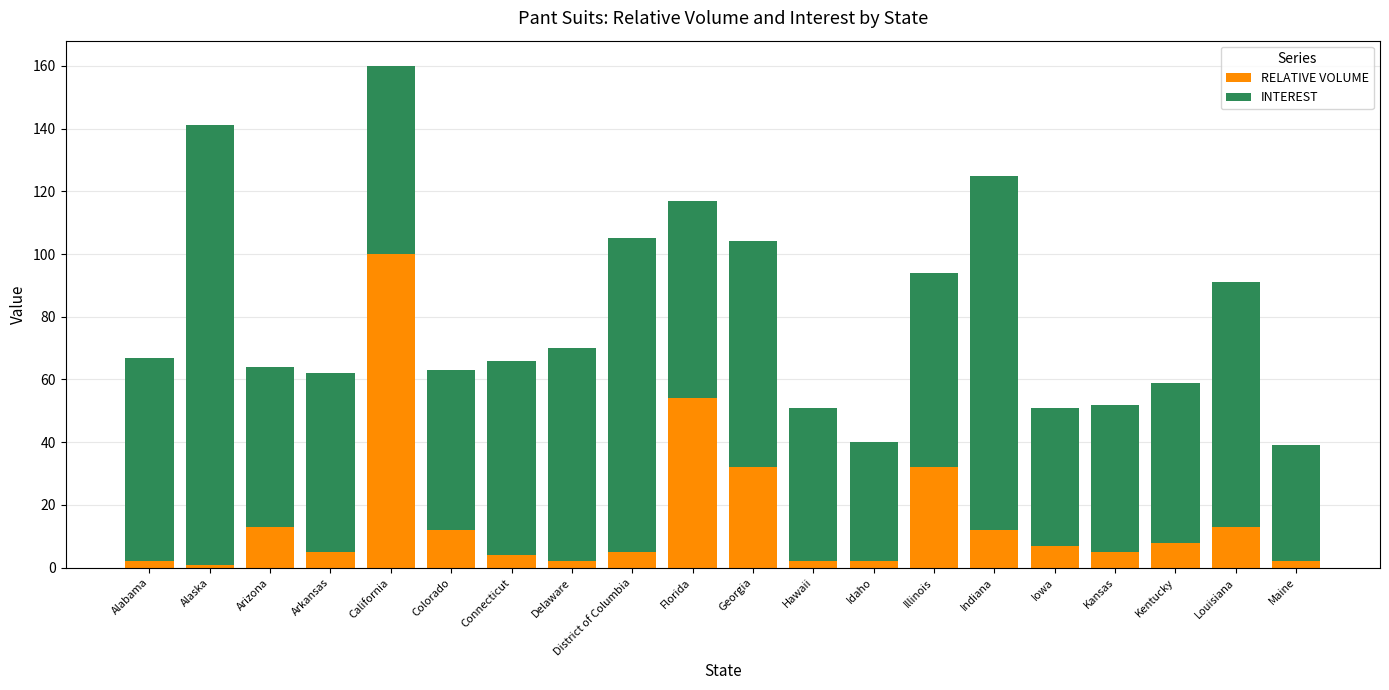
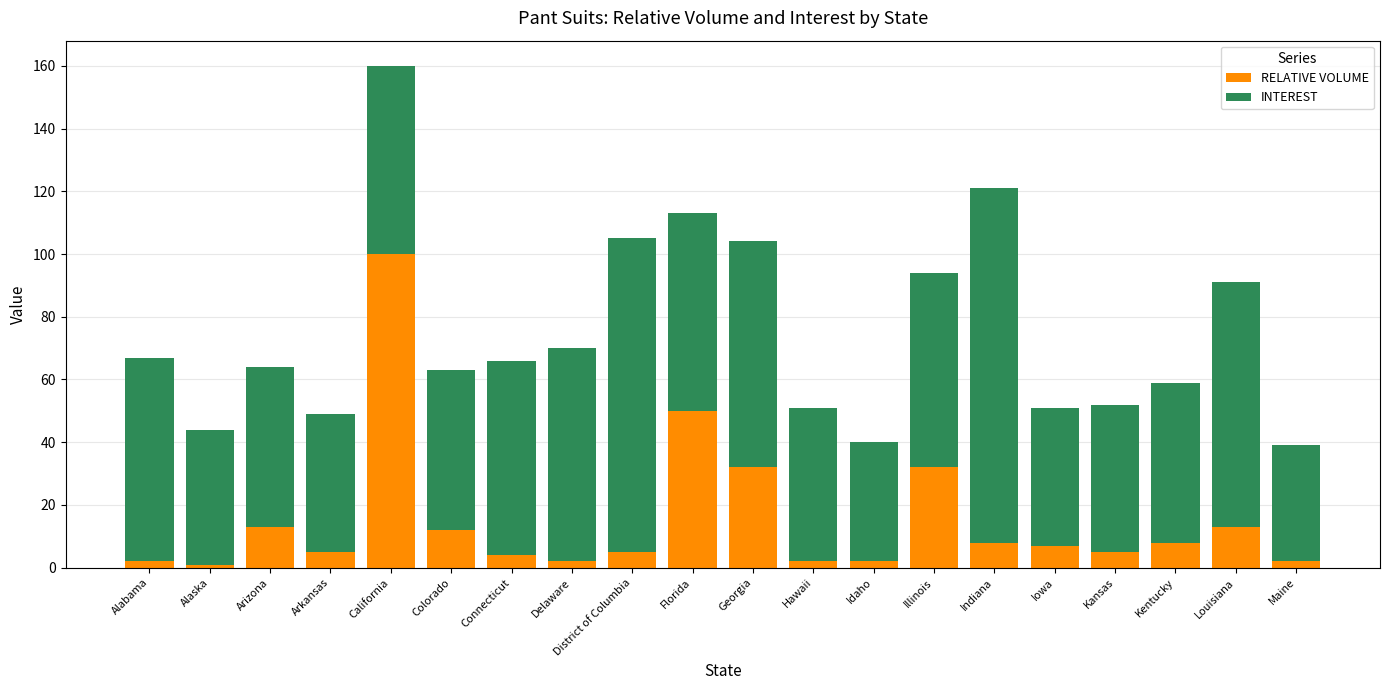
INTEREST, Alaska: 140 -> 43
INTEREST, Arkansas: 57 -> 44
RELATIVE VOLUME, Florida: 54 -> 50
RELATIVE VOLUME, Indiana: 12 -> 8
